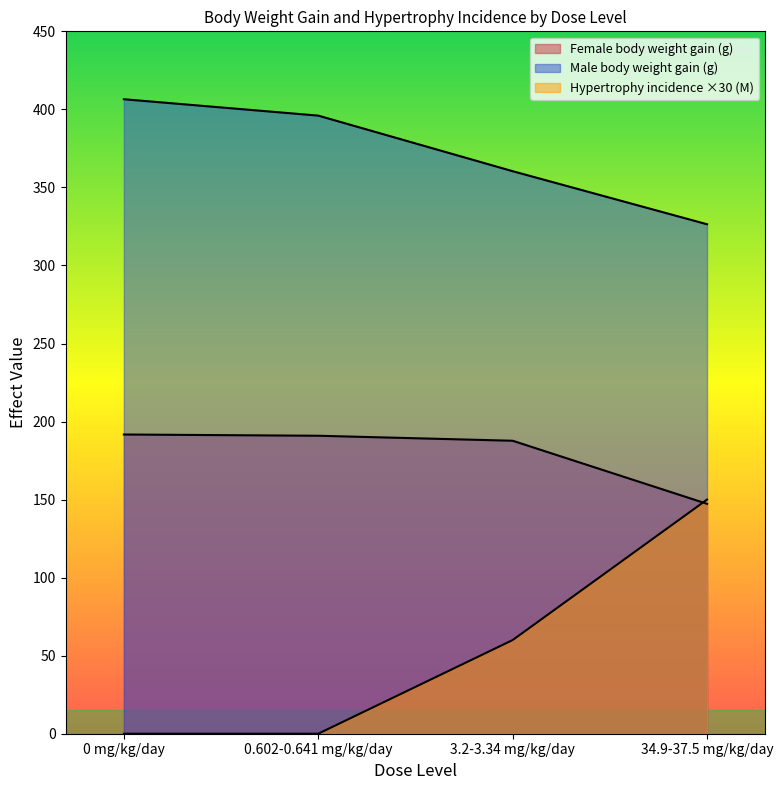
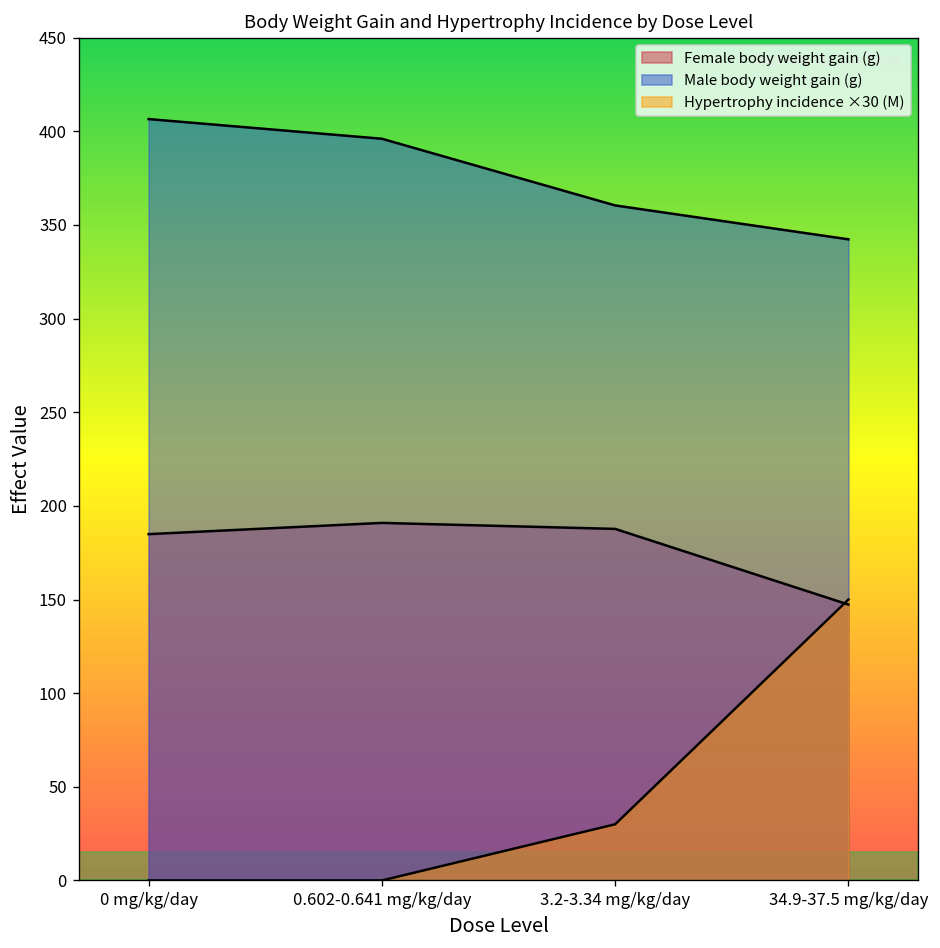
Female body weight gain (g), 0 mg/kg/day: 192 -> 185
Hypertrophy incidence ×30 (M), 3.2-3.34 mg/kg/day: 60 -> 30
Male body weight gain (g), 34.9-37.5 mg/kg/day: 326 -> 342
